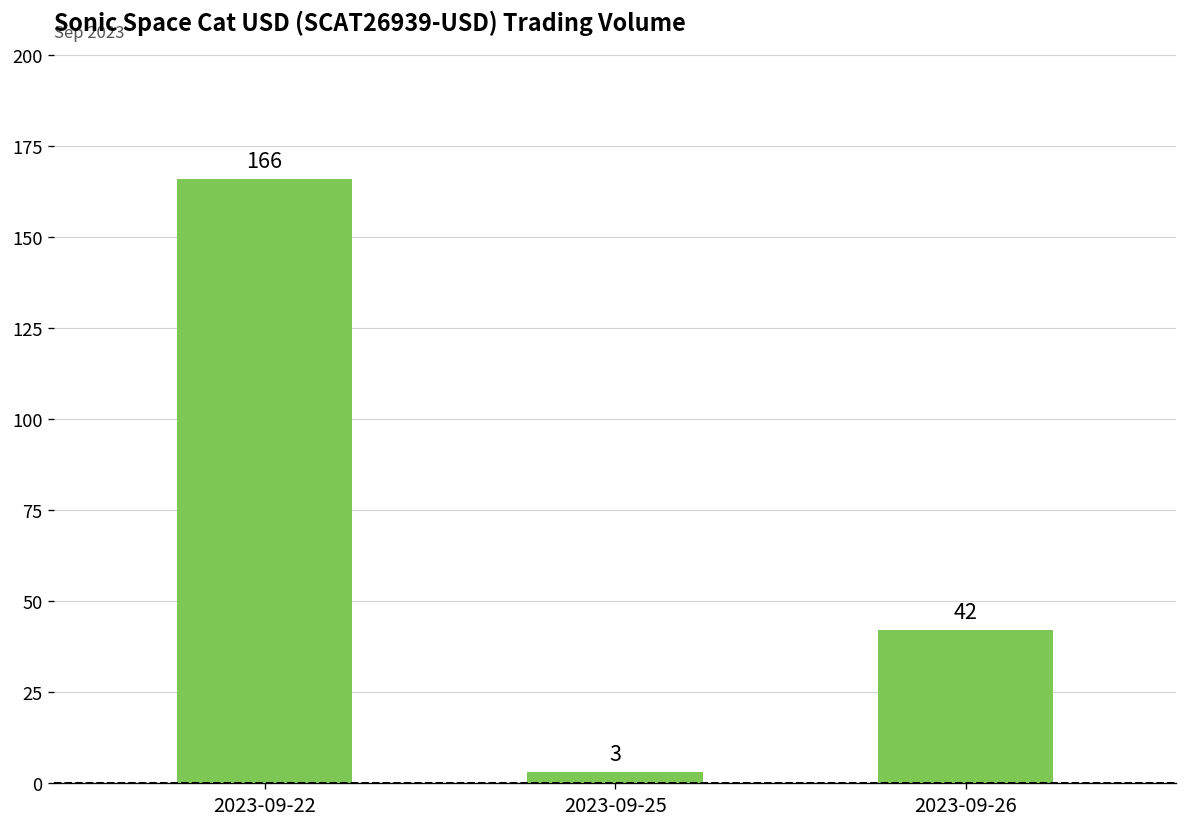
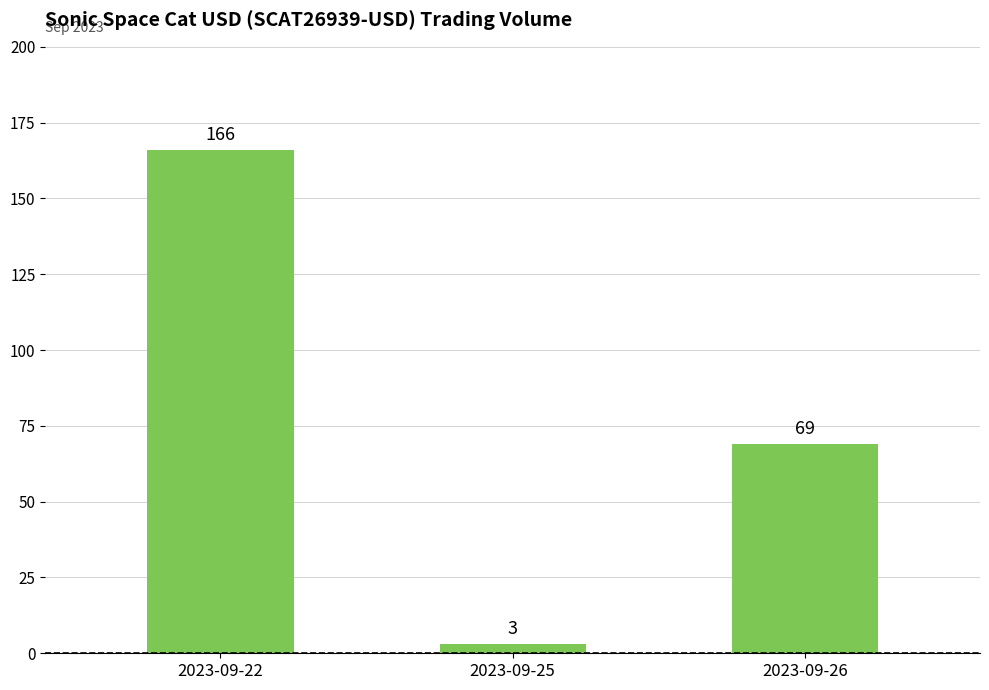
2023-09-26: 42 -> 69
